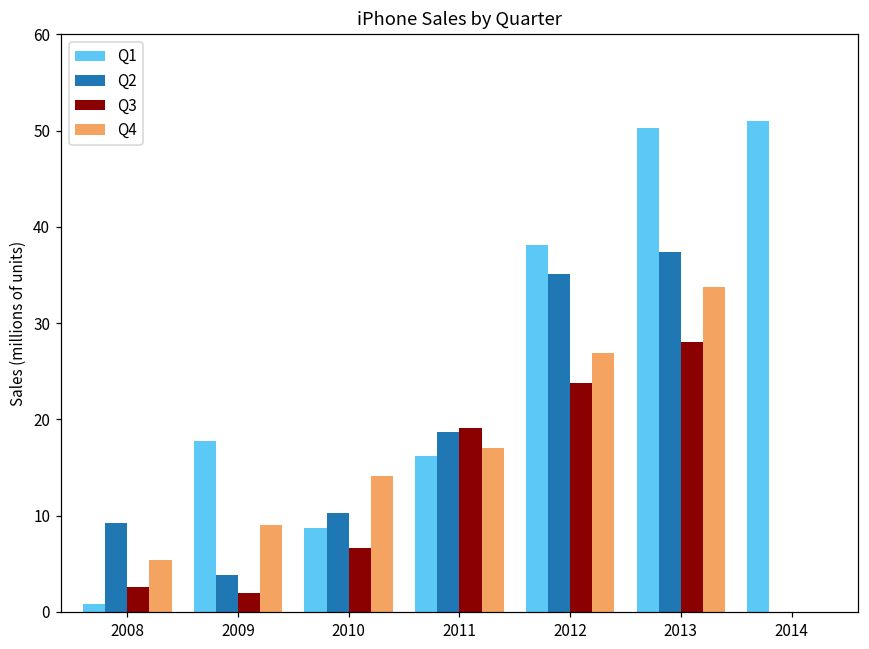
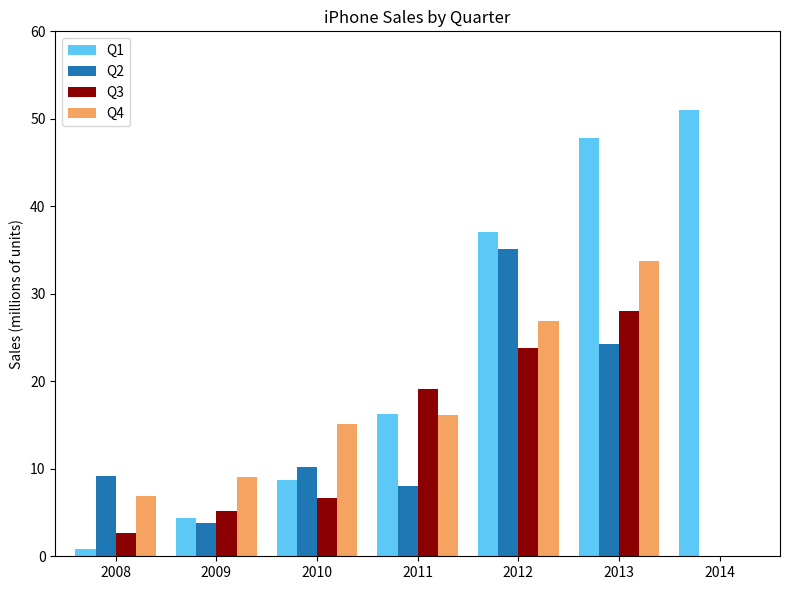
Q4, 2008: 5 -> 7
Q1, 2009: 18 -> 4
Q3, 2009: 2 -> 5
Q4, 2010: 14 -> 15
Q2, 2011: 19 -> 8
Q4, 2011: 17 -> 16
Q1, 2012: 38 -> 37
Q1, 2013: 50 -> 48
Q2, 2013: 37 -> 24
